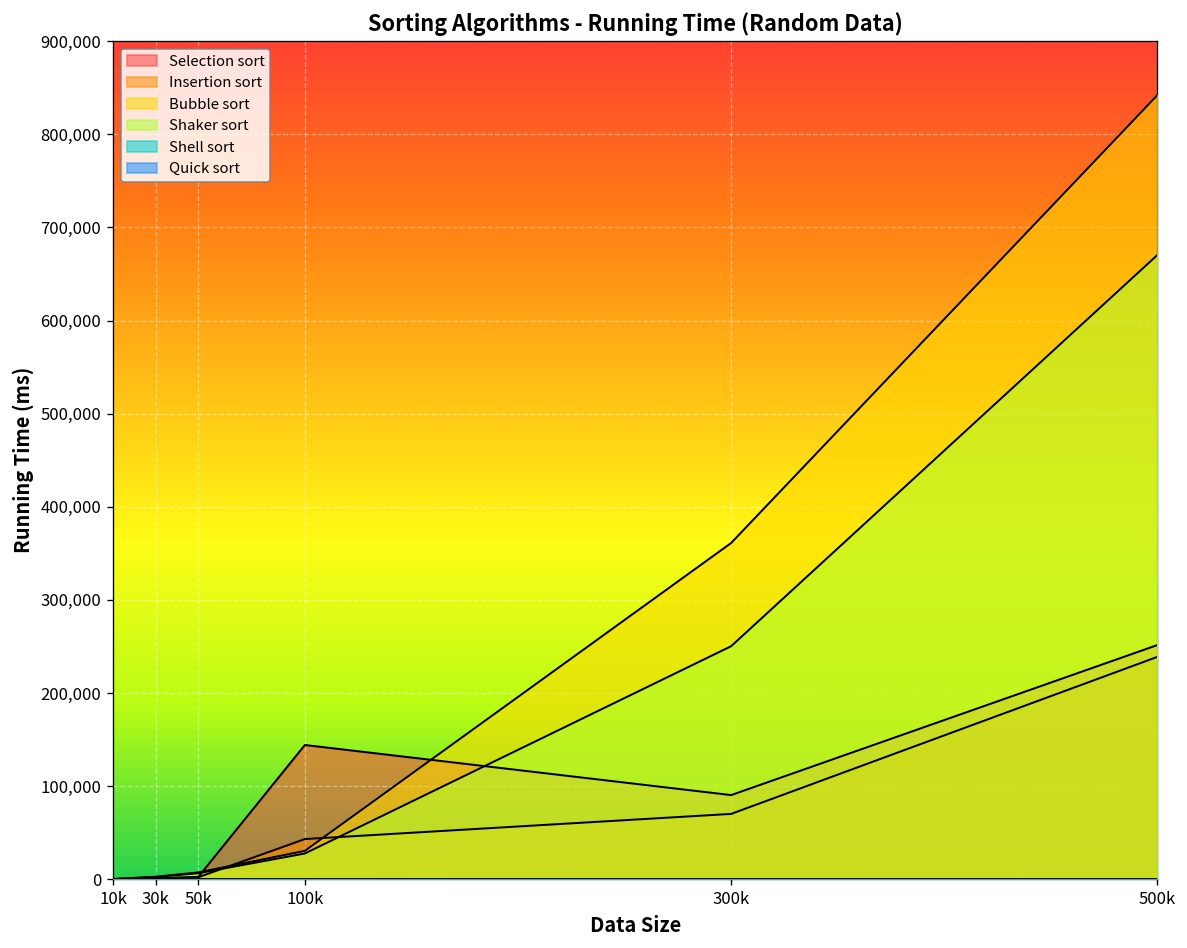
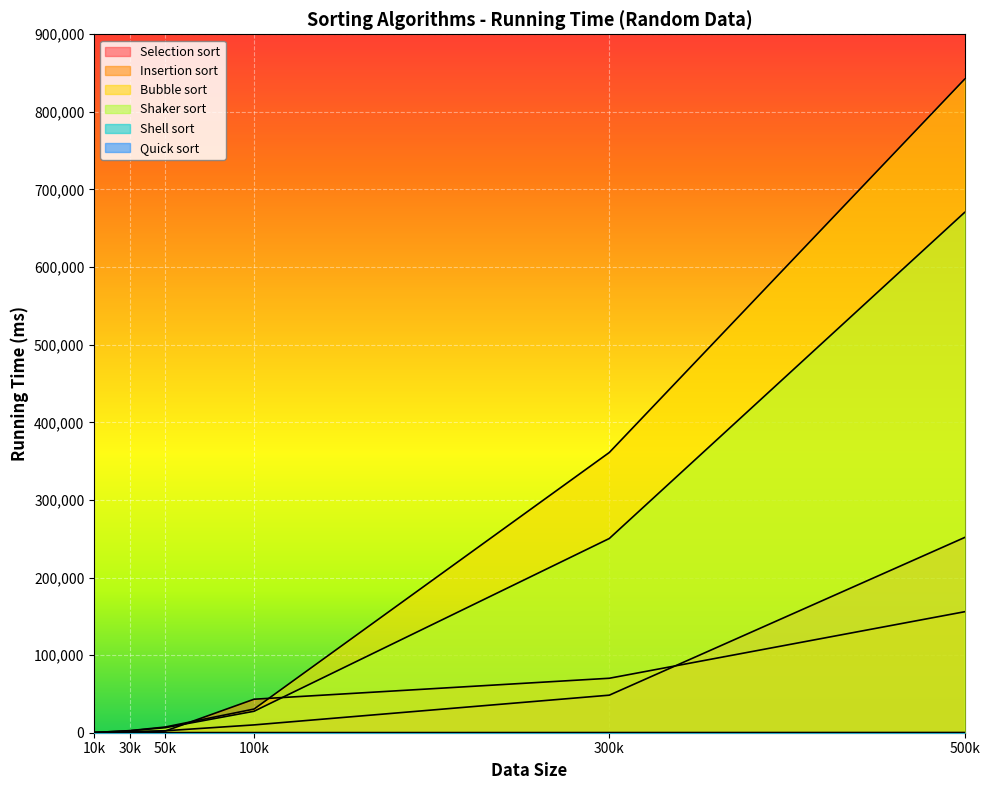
Selection sort, 100k: 140,000 -> 10,000
Selection sort, 300k: 90,000 -> 50,000
Insertion sort, 500k: 240,000 -> 160,000
